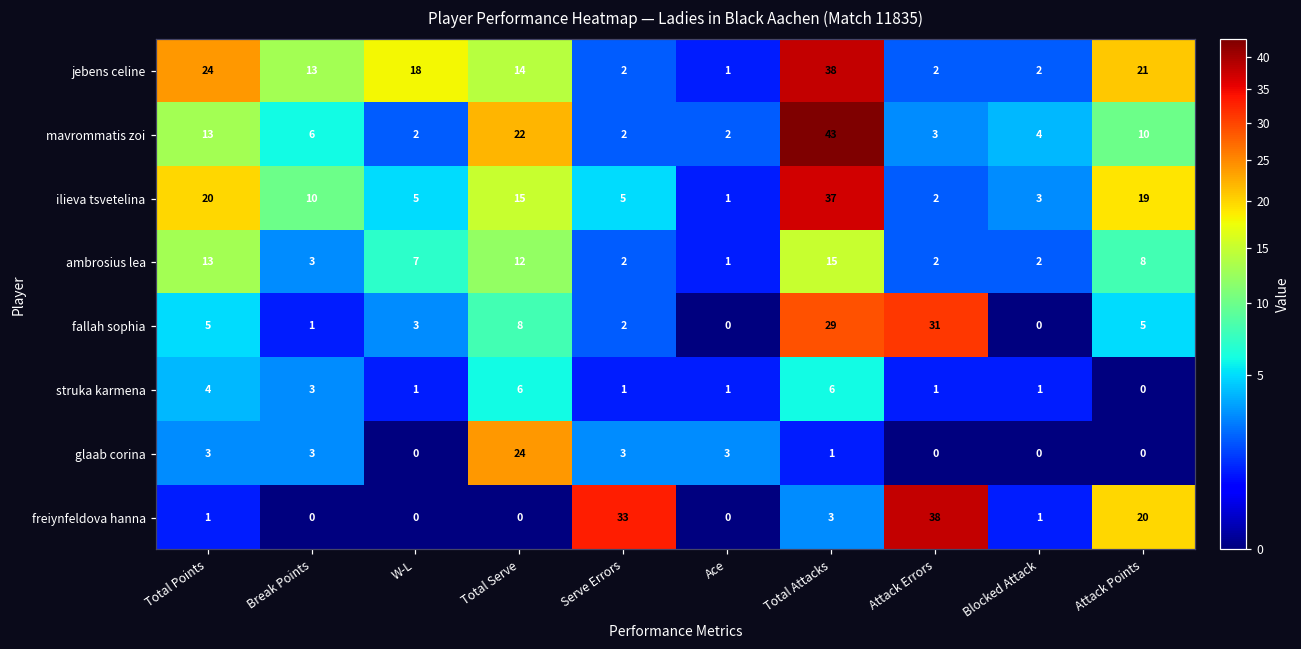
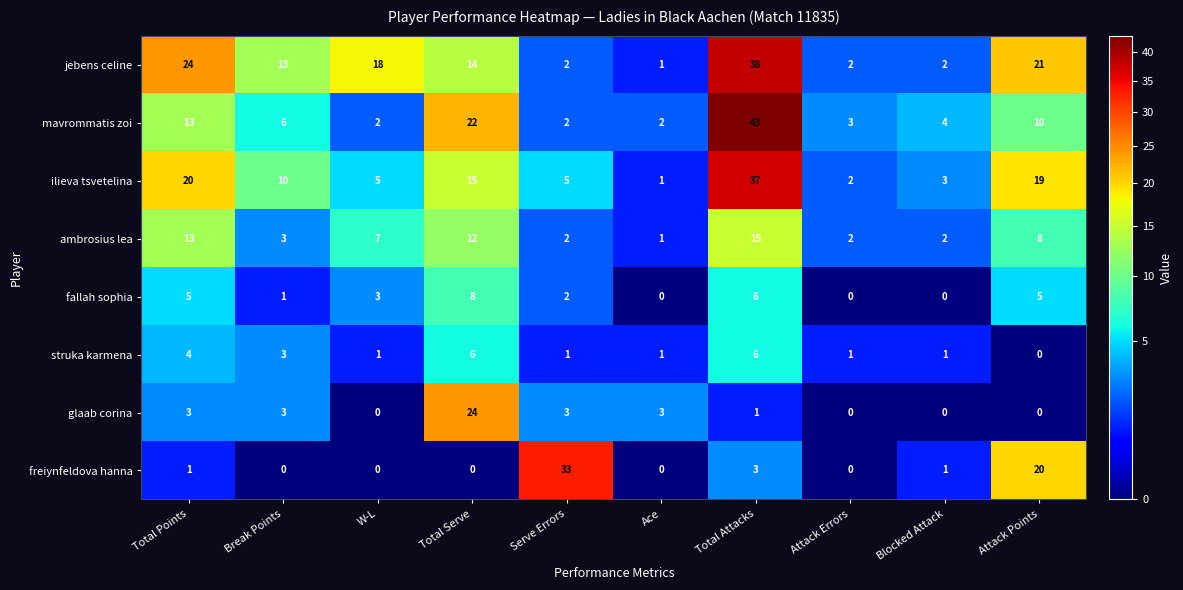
fallah sophia, Total Attacks: 29 -> 6
fallah sophia, Attack Errors: 31 -> 0
freiynfeldova hanna, Attack Errors: 38 -> 0
